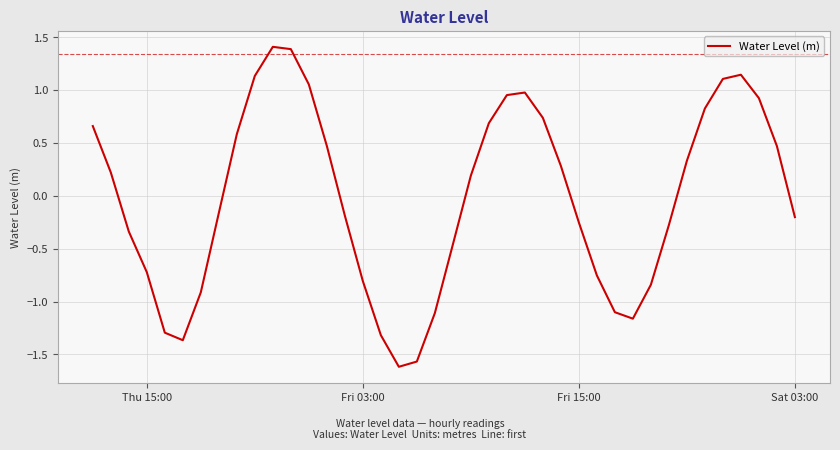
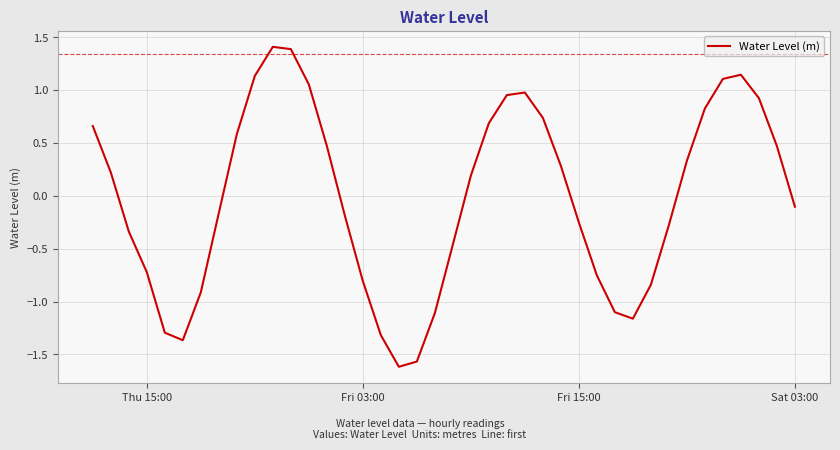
Sat 03:00: -0.20 -> -0.10
